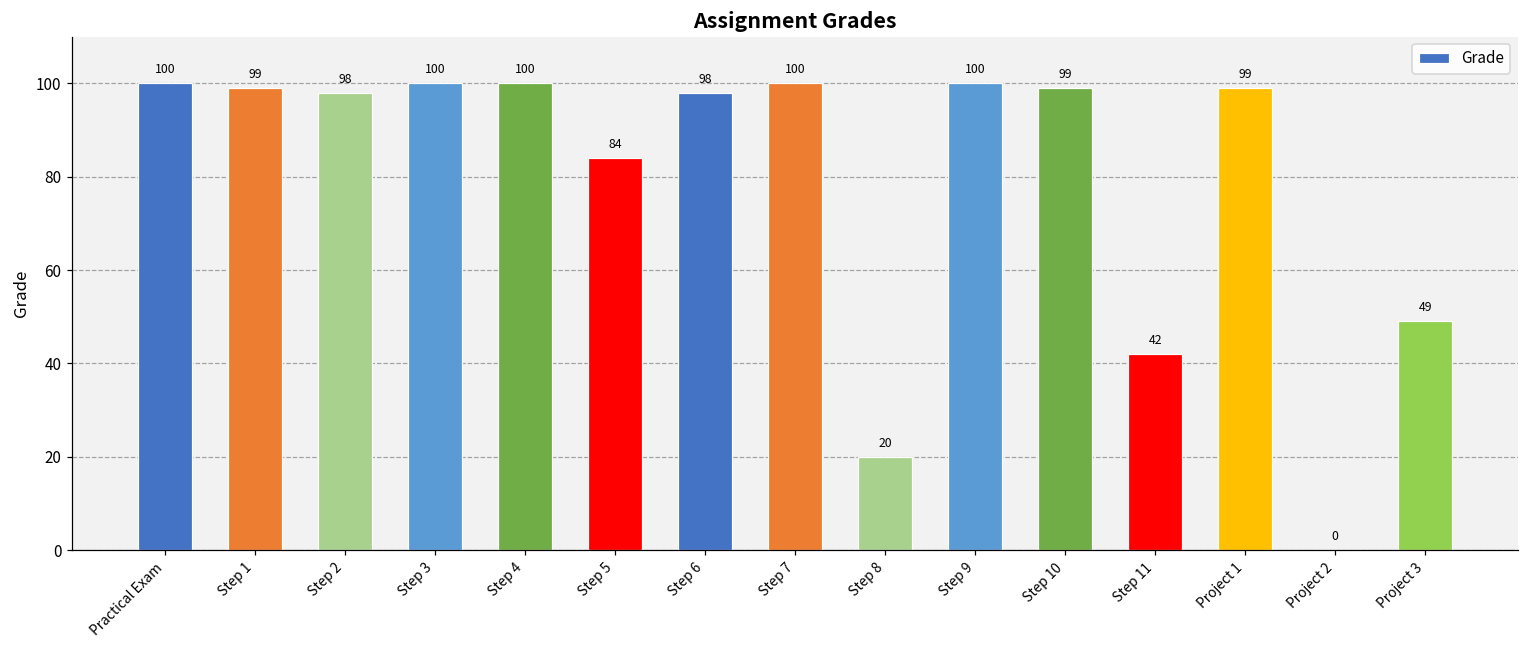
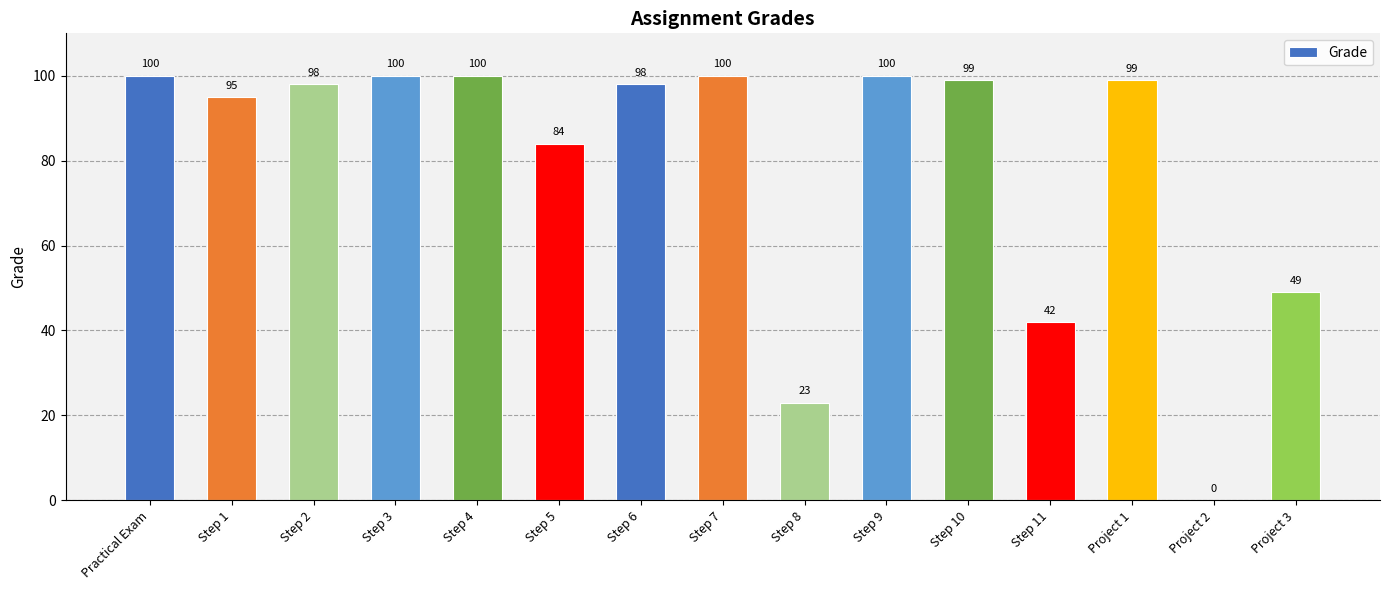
Step 1: 99 -> 95
Step 8: 20 -> 23
